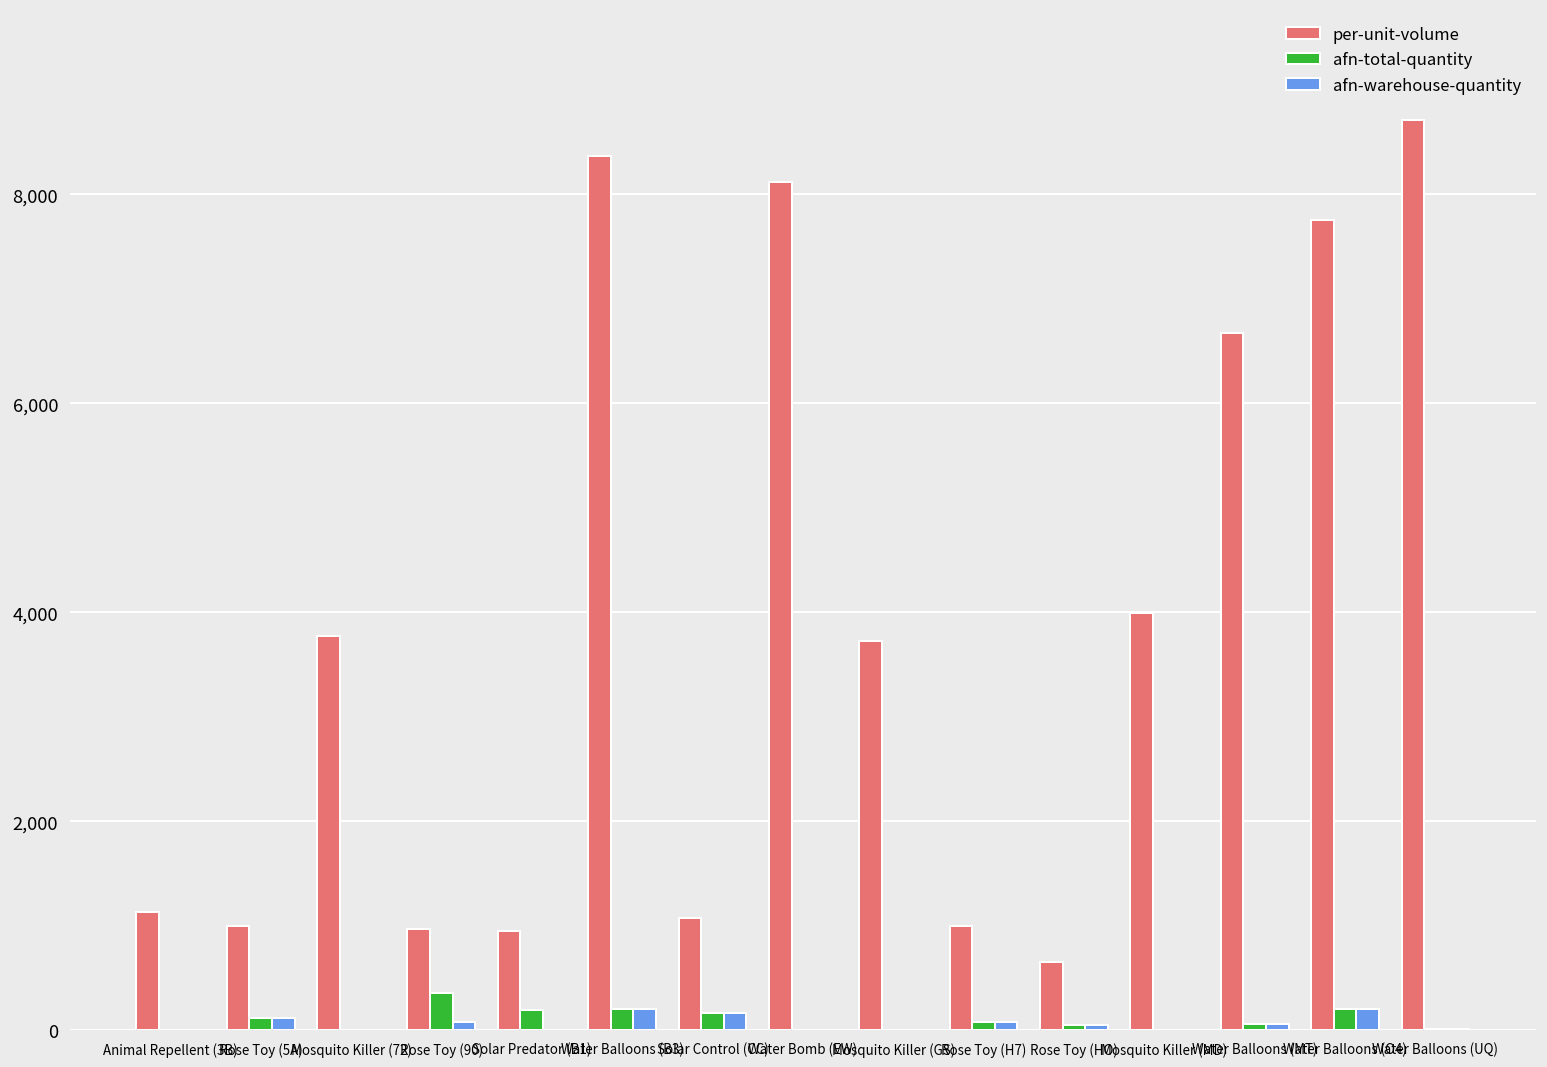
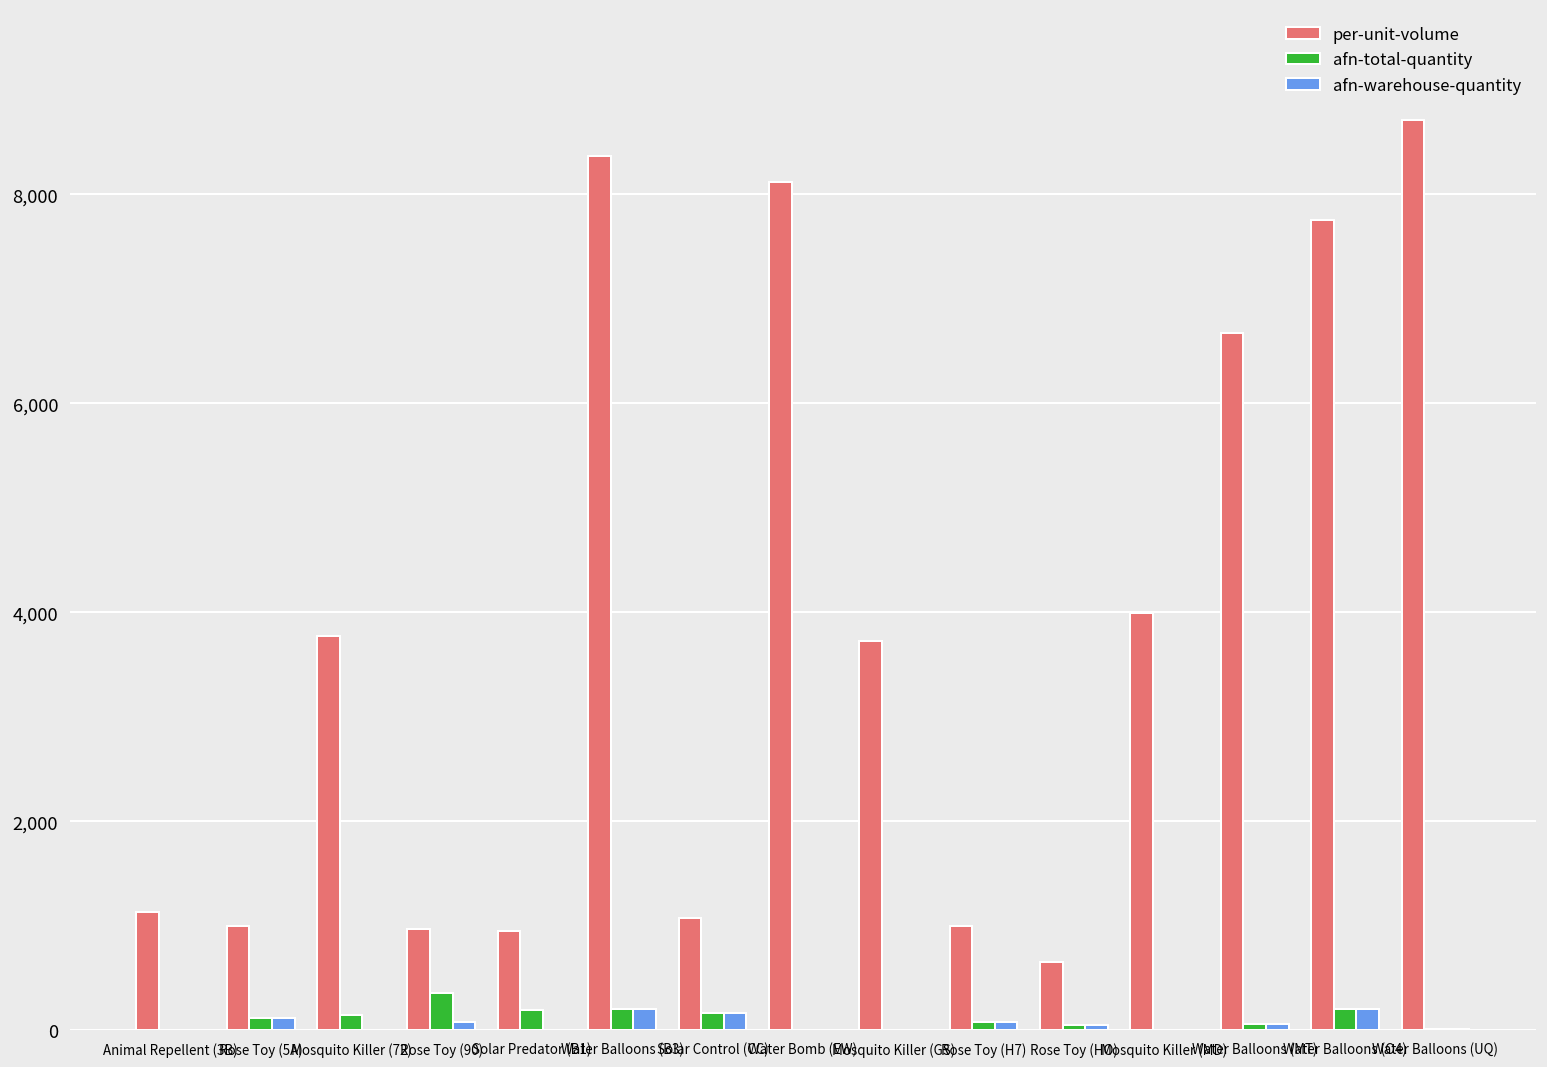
afn-total-quantity, Mosquito Killer (72): 0 -> 200
